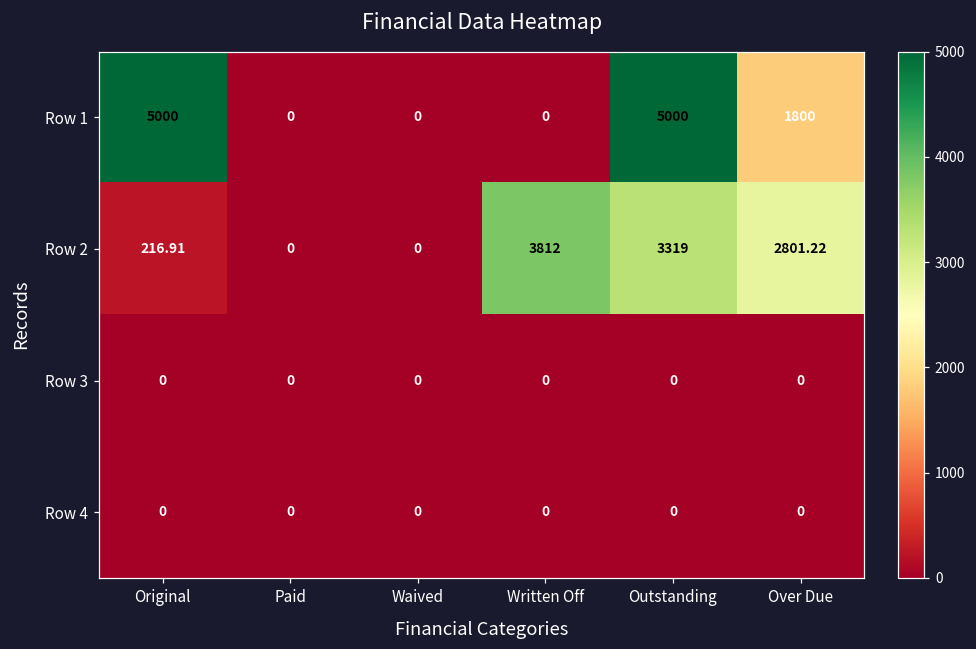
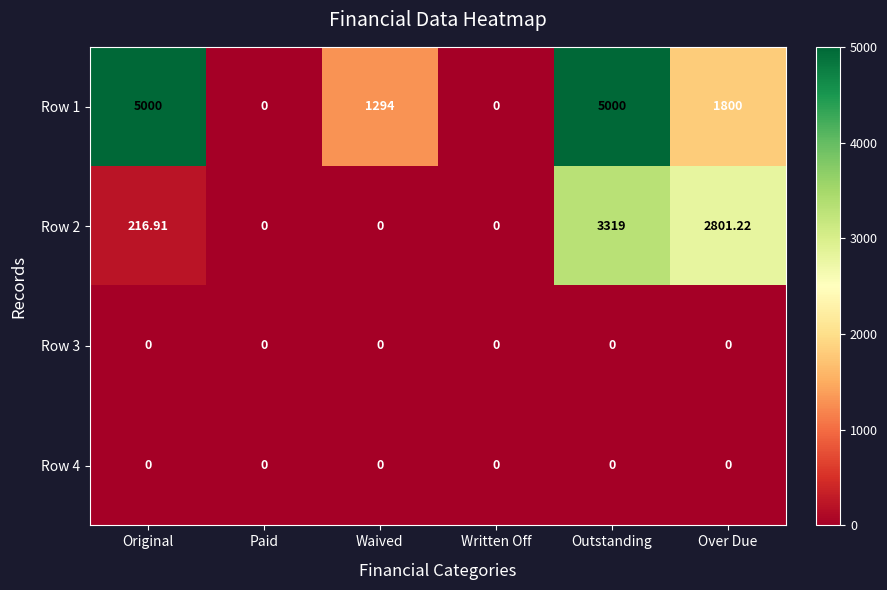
Row 1, Waived: 0 -> 1294
Row 2, Written Off: 3812 -> 0
